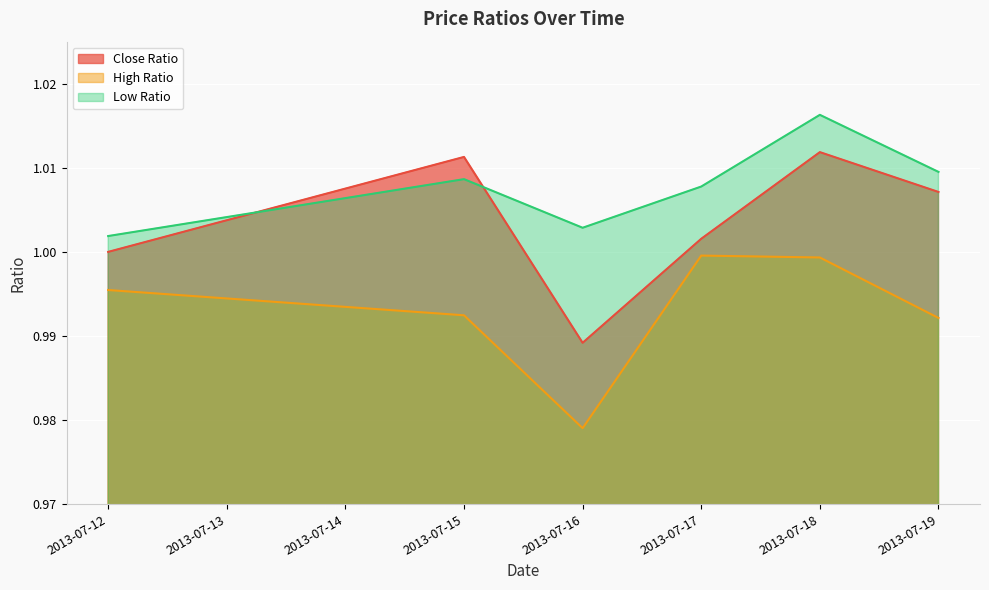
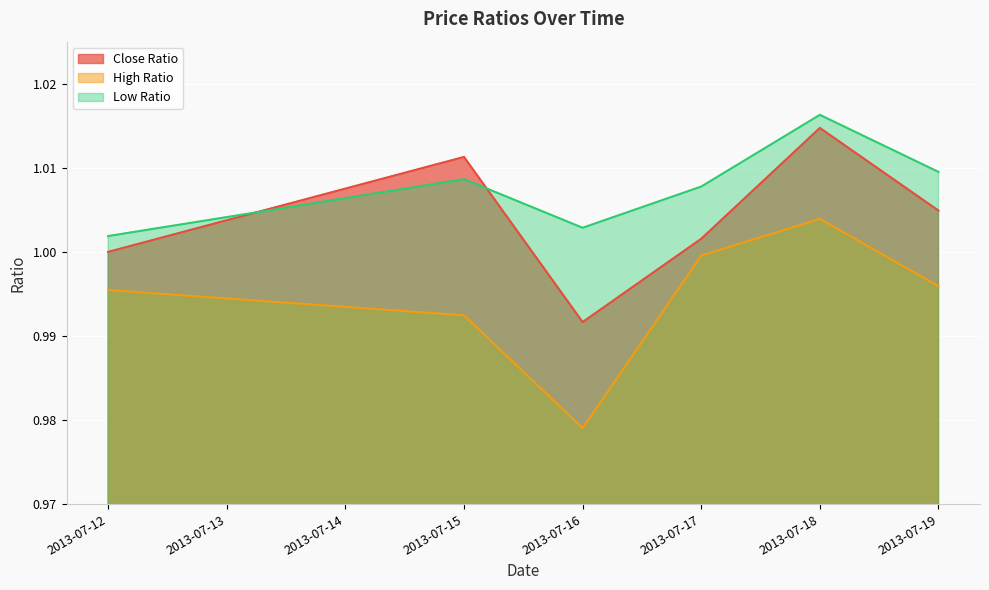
Close Ratio, 2013-07-16: 0.989 -> 0.992
Close Ratio, 2013-07-18: 1.012 -> 1.015
High Ratio, 2013-07-18: 0.999 -> 1.004
Close Ratio, 2013-07-19: 1.007 -> 1.005
High Ratio, 2013-07-19: 0.992 -> 0.996
